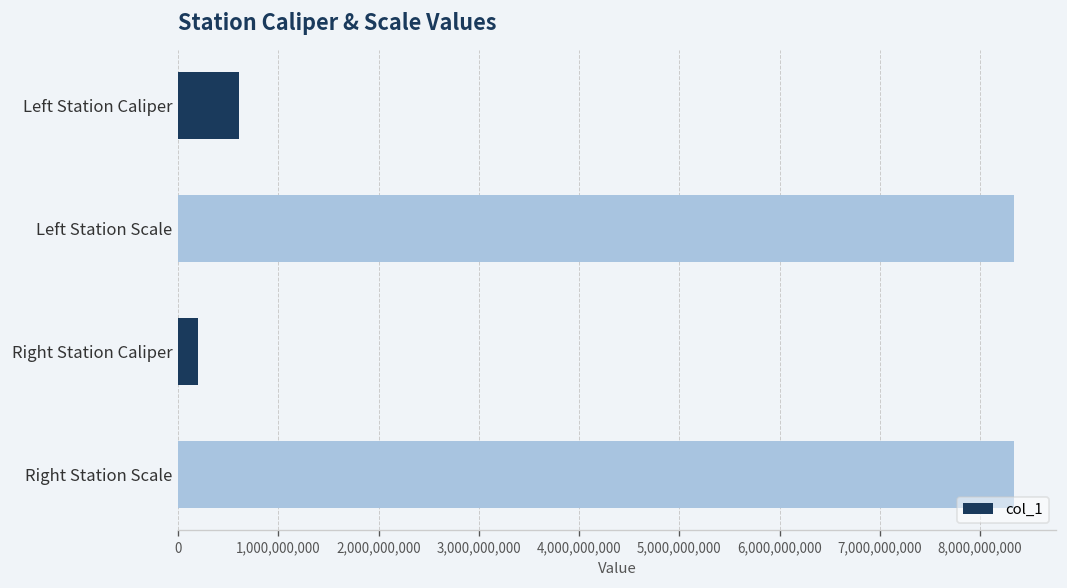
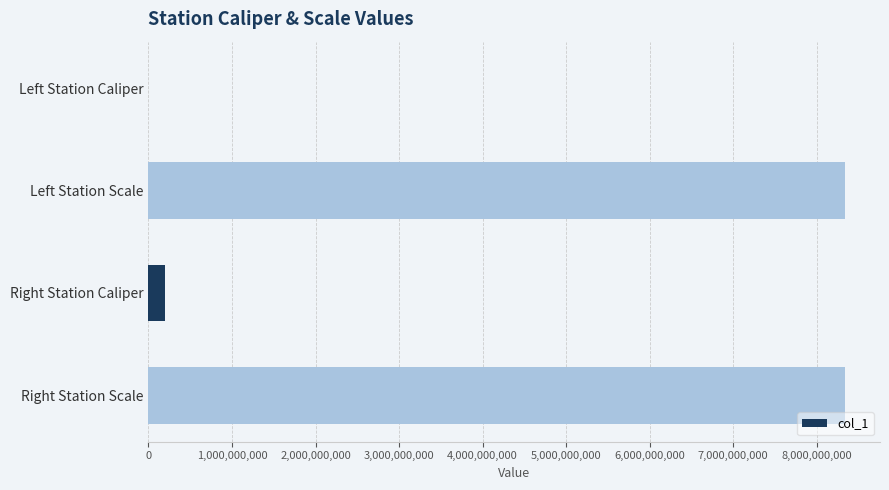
Left Station Caliper: 600,000,000 -> 0
